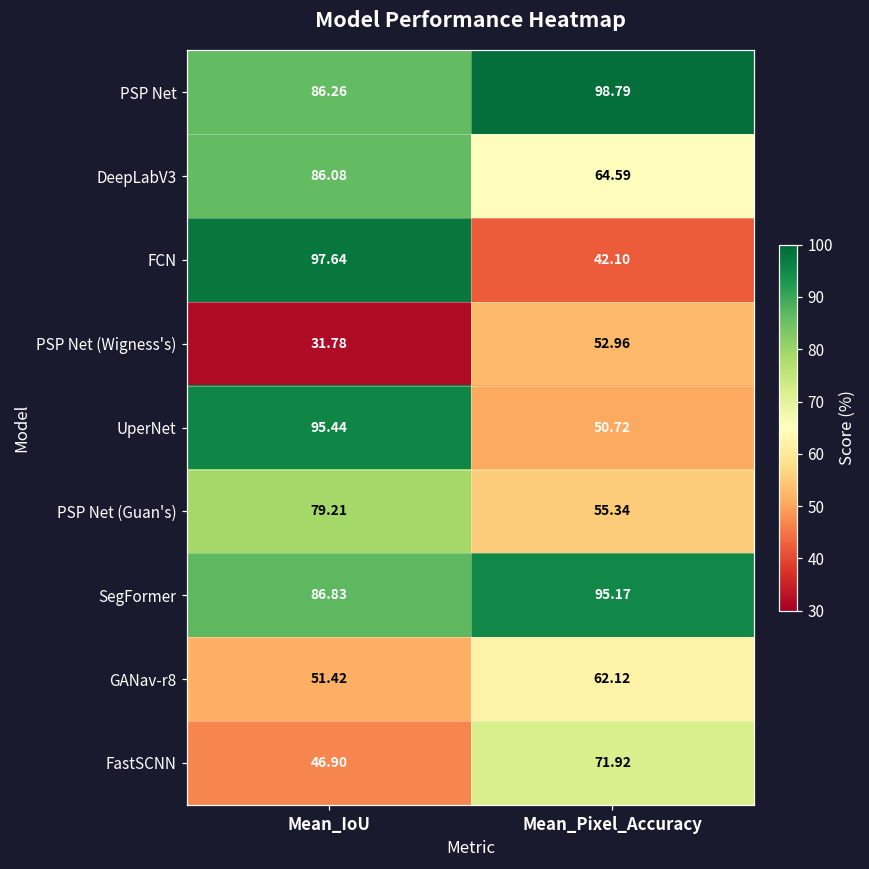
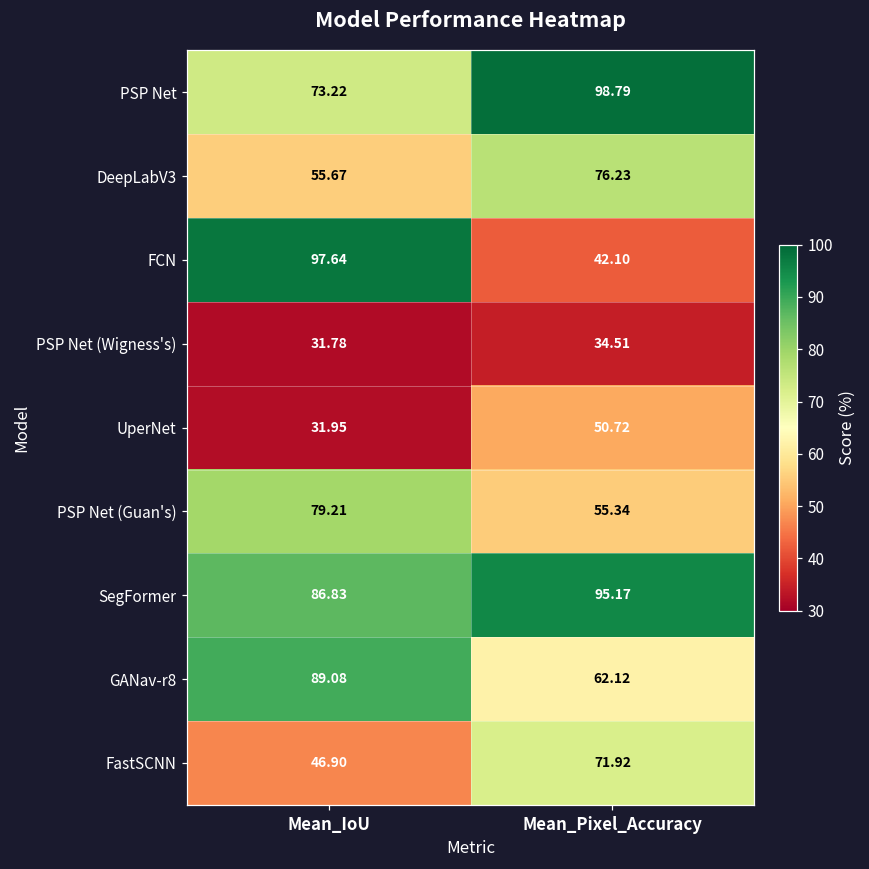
PSP Net, Mean_IoU: 86.26 -> 73.22
DeepLabV3, Mean_IoU: 86.08 -> 55.67
DeepLabV3, Mean_Pixel_Accuracy: 64.59 -> 76.23
PSP Net (Wigness's), Mean_Pixel_Accuracy: 52.96 -> 34.51
UperNet, Mean_IoU: 95.44 -> 31.95
GANav-r8, Mean_IoU: 51.42 -> 89.08
